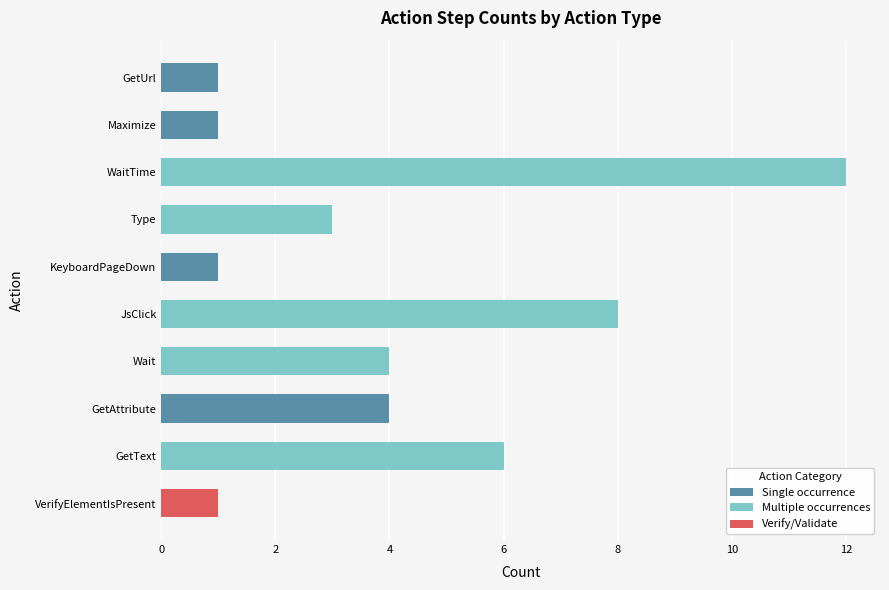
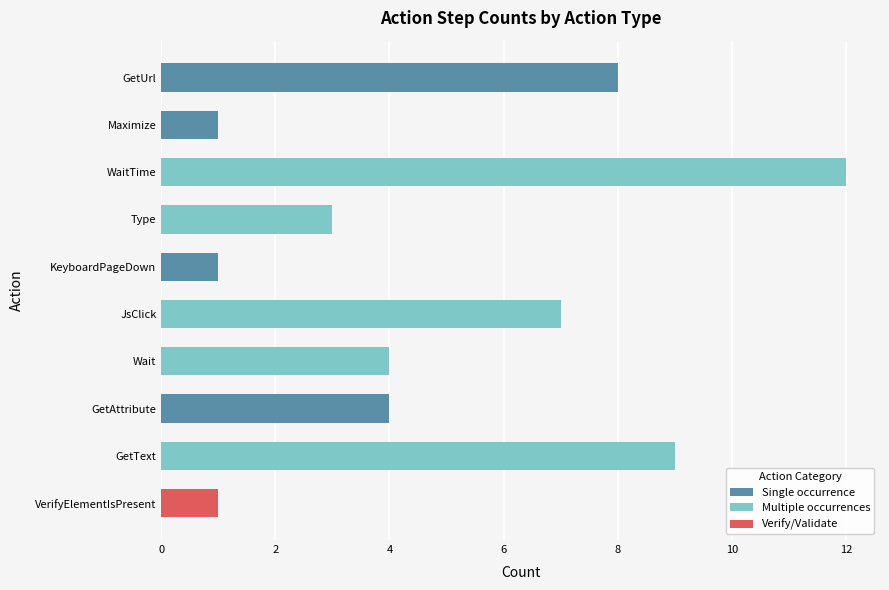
GetUrl: 1 -> 8
JsClick: 8 -> 7
GetText: 6 -> 9
